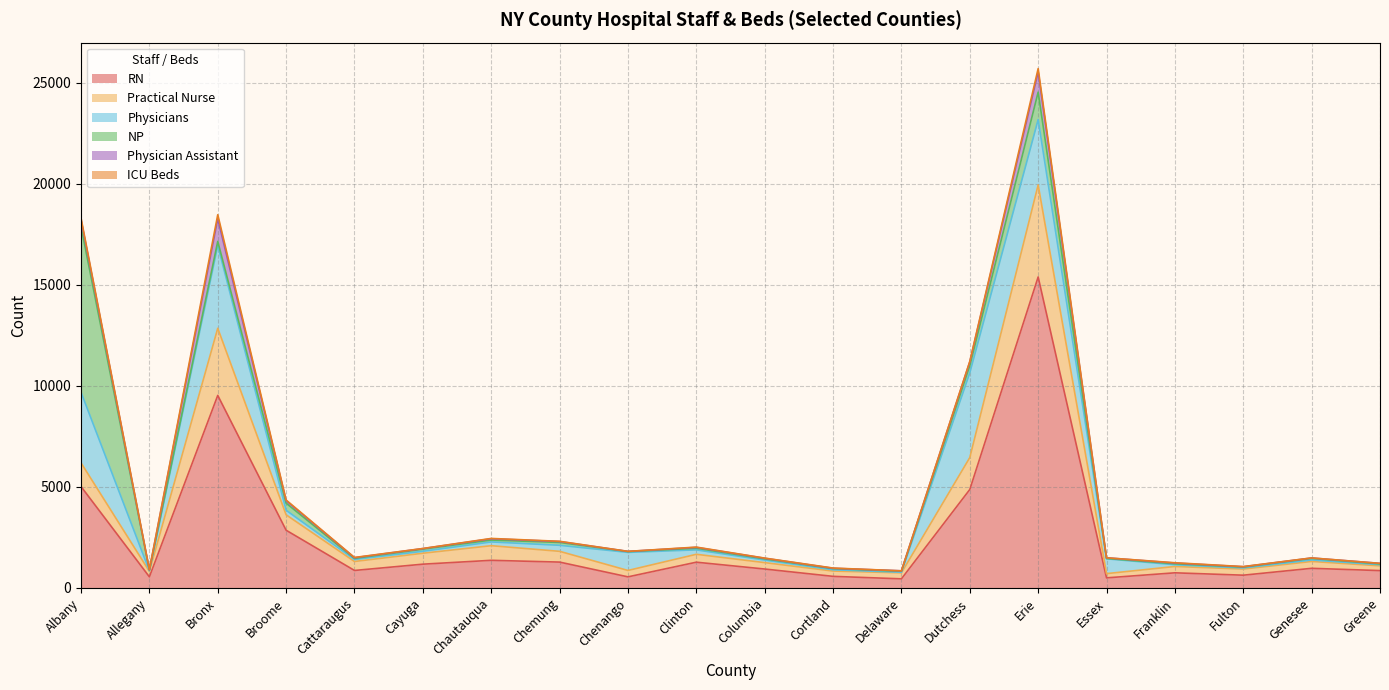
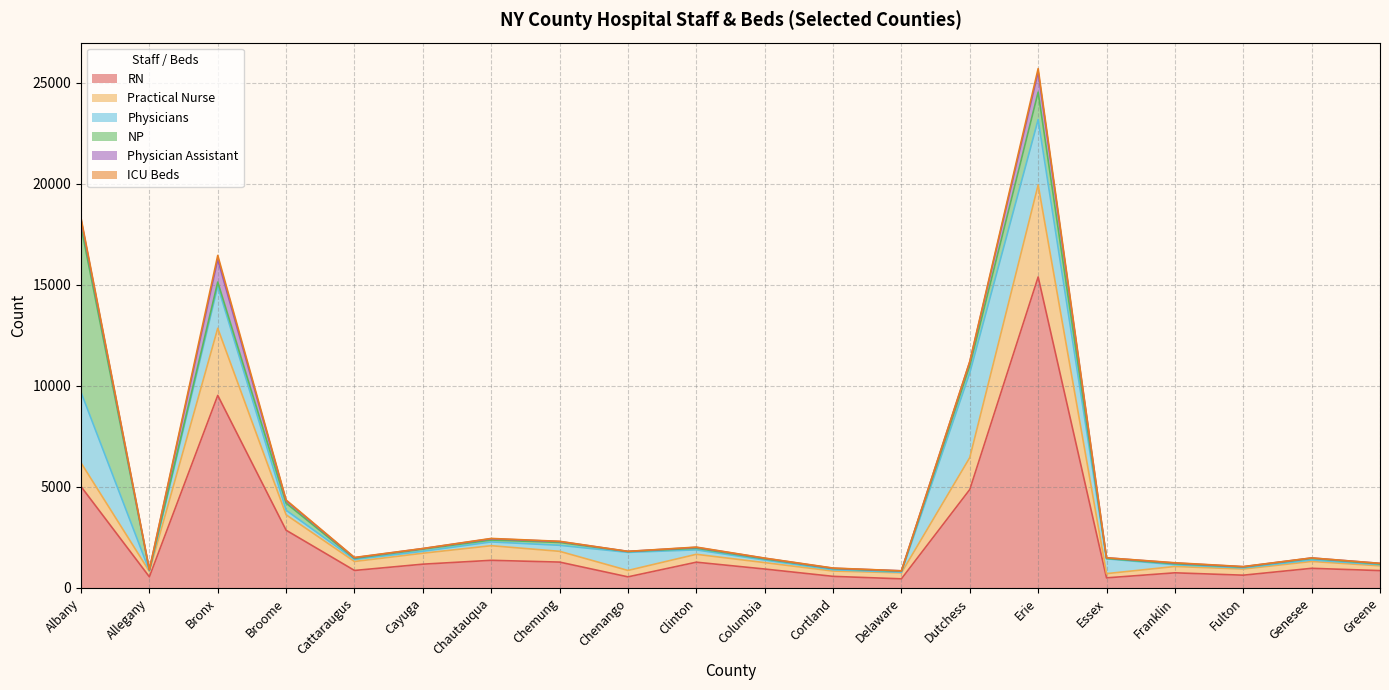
Physicians, Bronx: 4100 -> 2100
